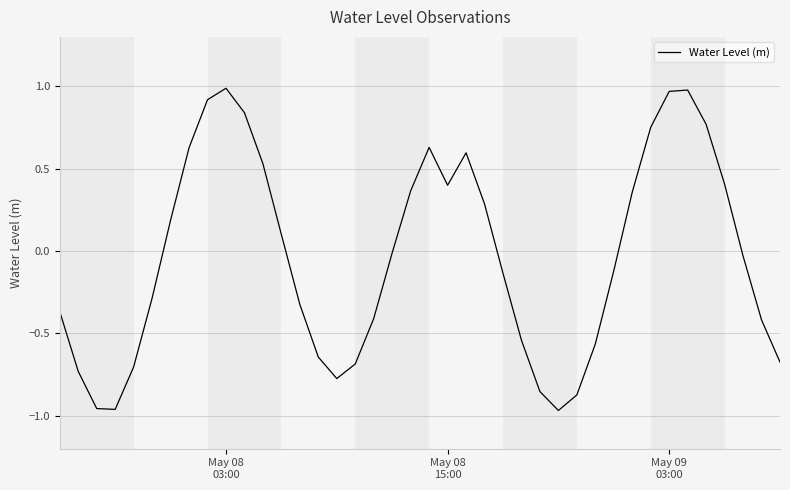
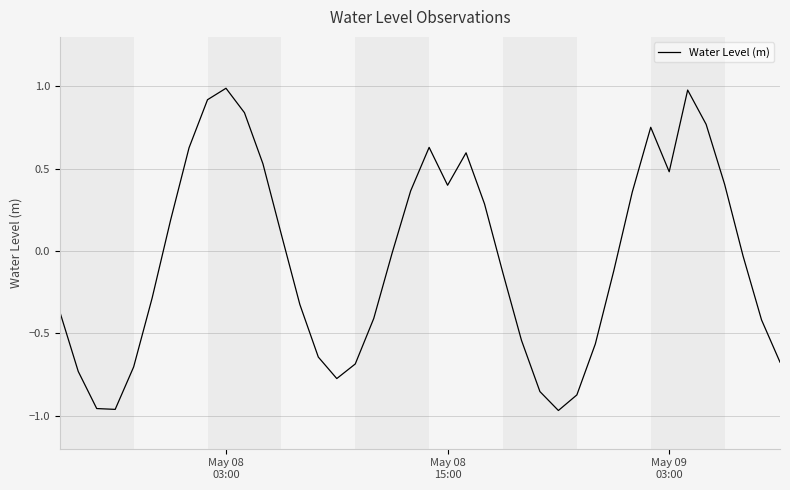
May 09 03:00: 0.97 -> 0.48
